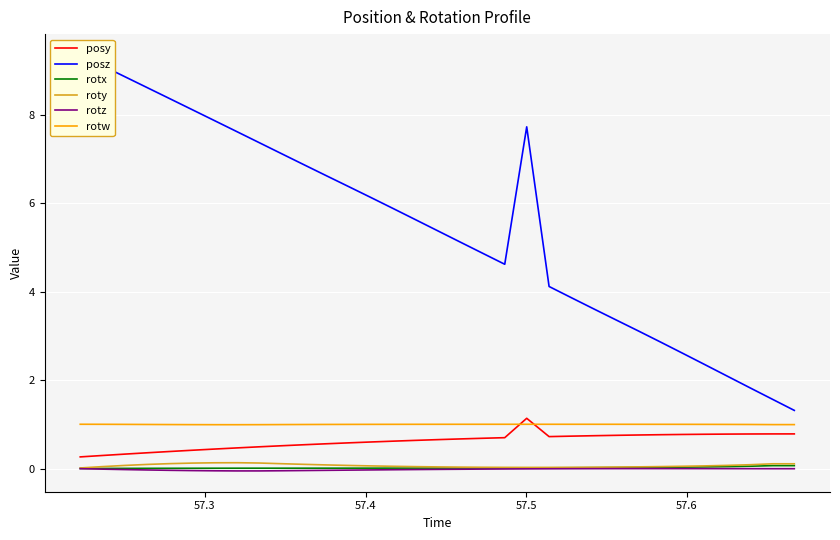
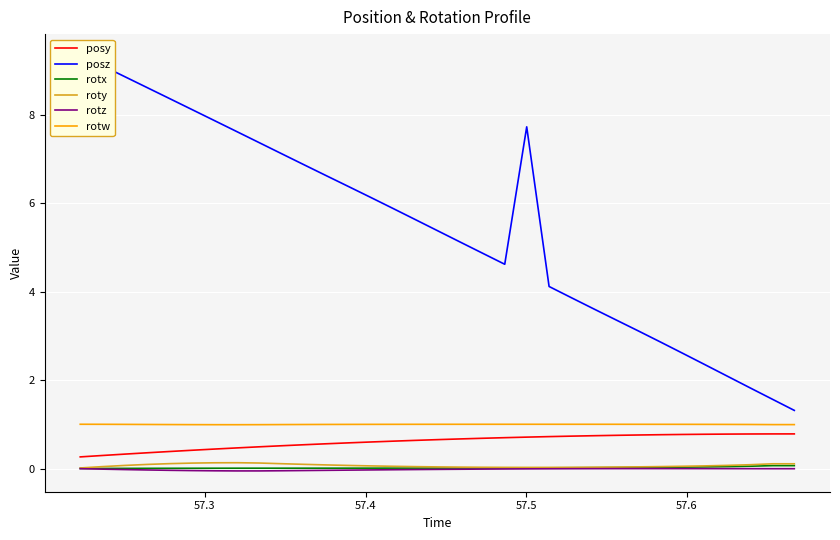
posy, 57.5: 1.1 -> 0.7
